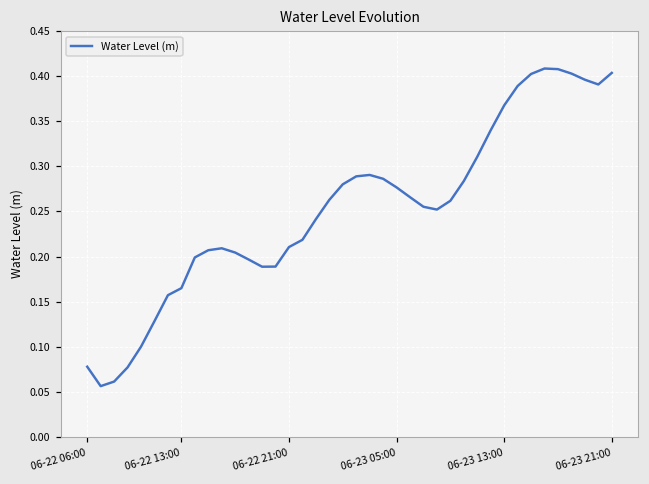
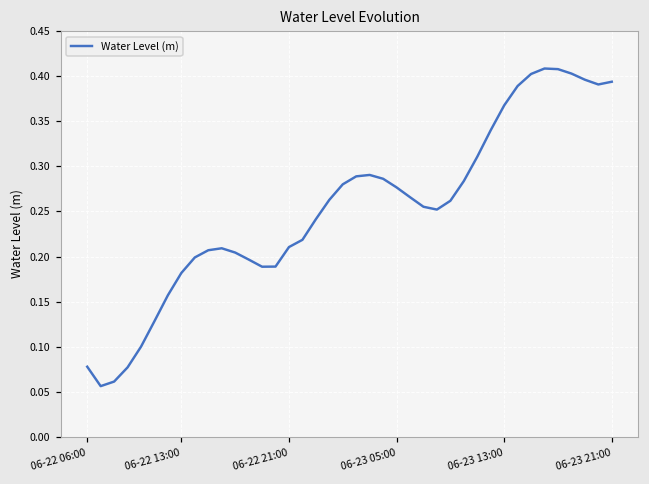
06-22 13:00: 0.16 -> 0.18
06-23 21:00: 0.40 -> 0.39
